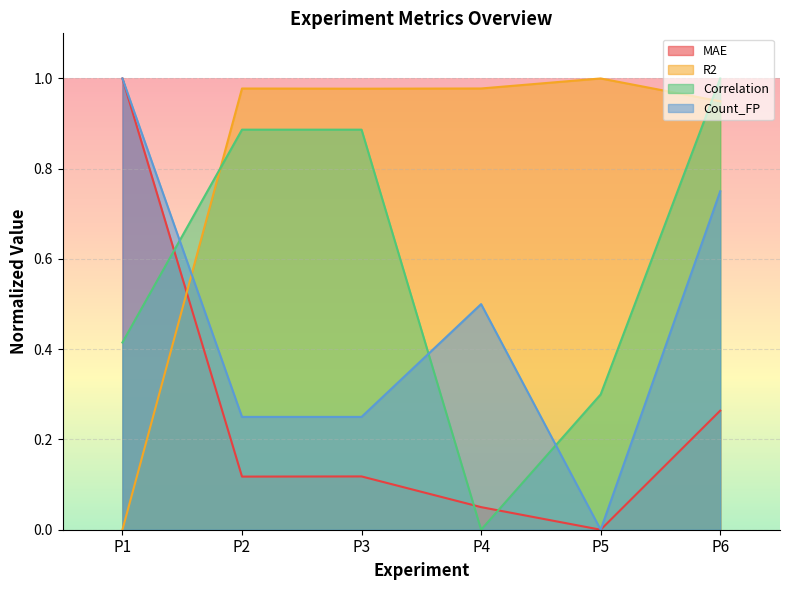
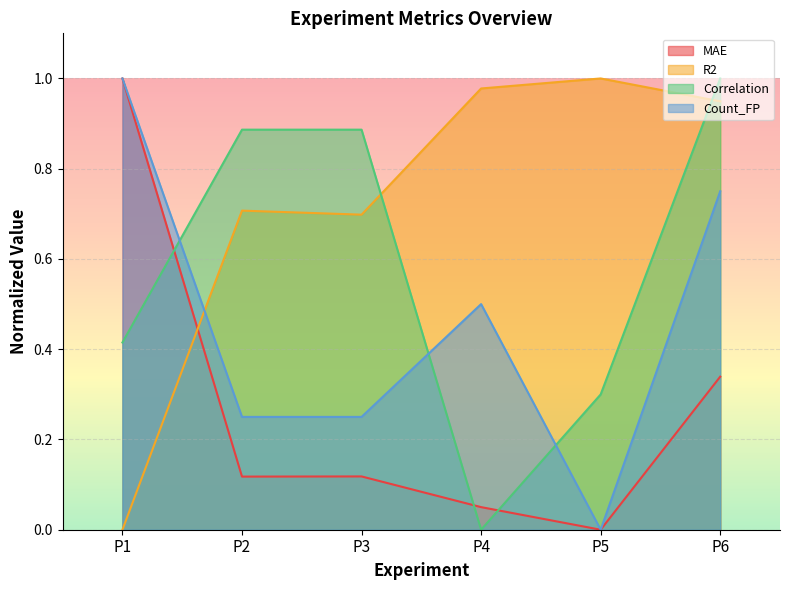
R2, P2: 0.98 -> 0.71
R2, P3: 0.98 -> 0.70
MAE, P6: 0.26 -> 0.34
